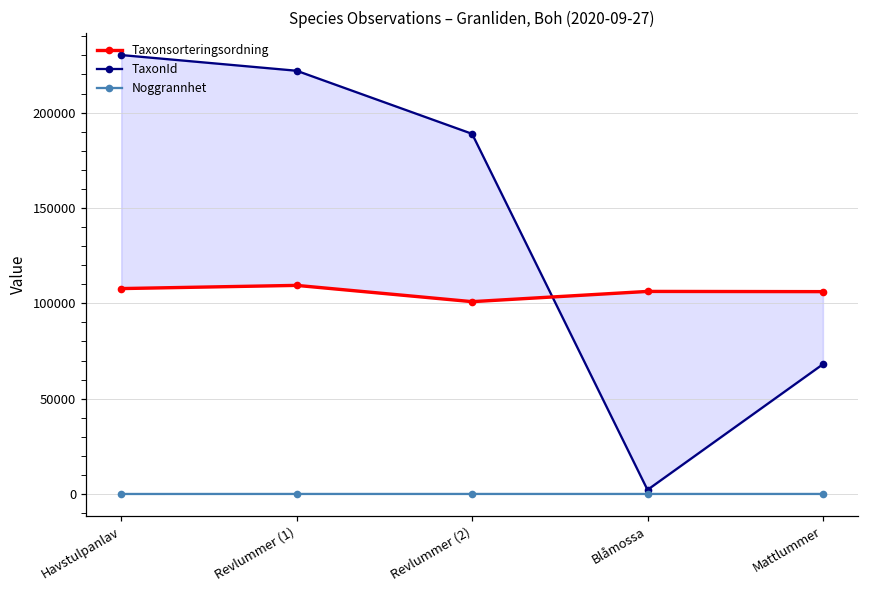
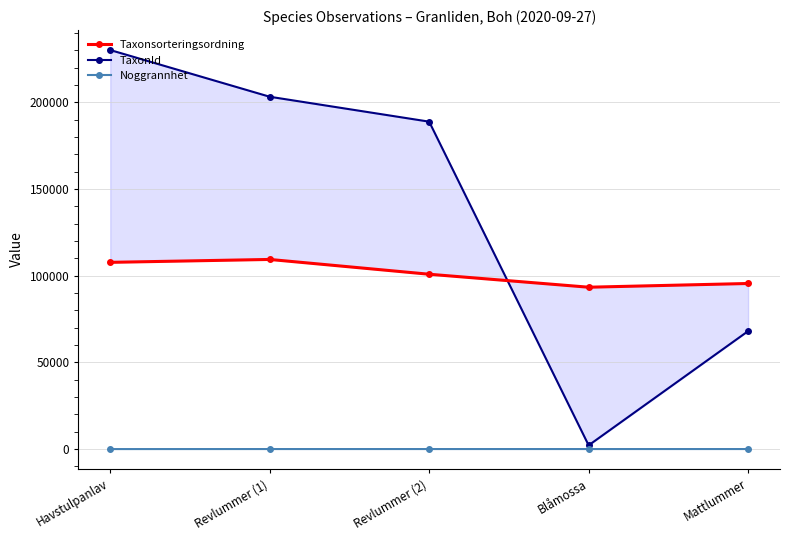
TaxonId, Revlummer (1): 222000 -> 203000
Taxonsorteringsordning, Blåmossa: 106000 -> 93000
Taxonsorteringsordning, Mattlummer: 106000 -> 96000
